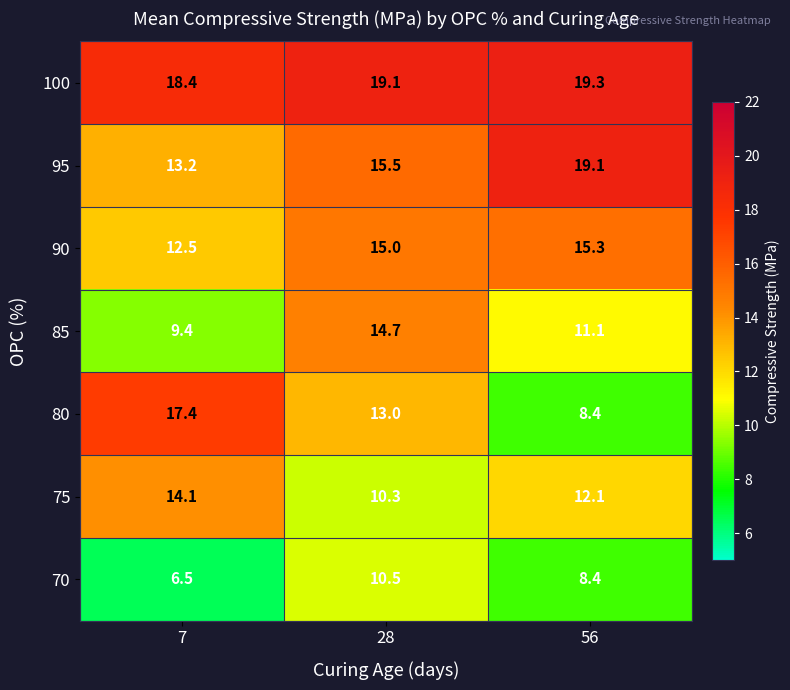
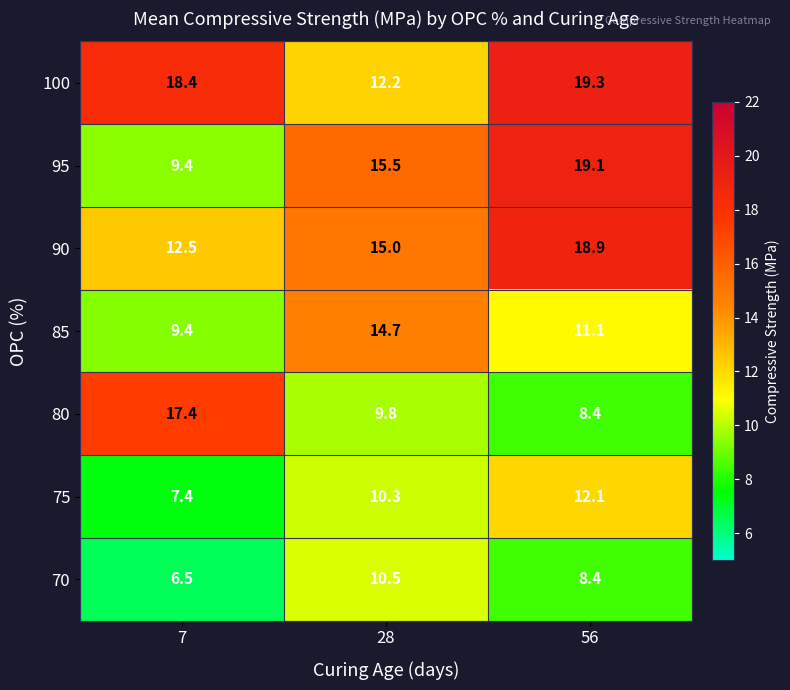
100, 28: 19.1 -> 12.2
95, 7: 13.2 -> 9.4
90, 56: 15.3 -> 18.9
80, 28: 13.0 -> 9.8
75, 7: 14.1 -> 7.4
